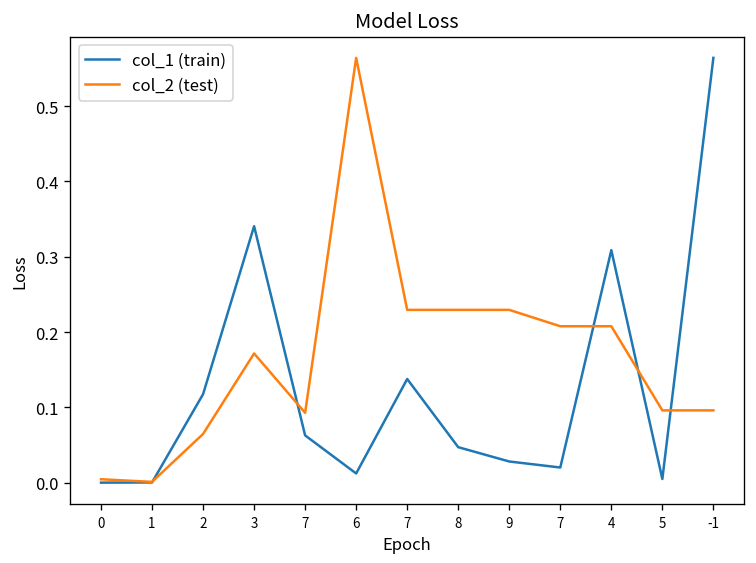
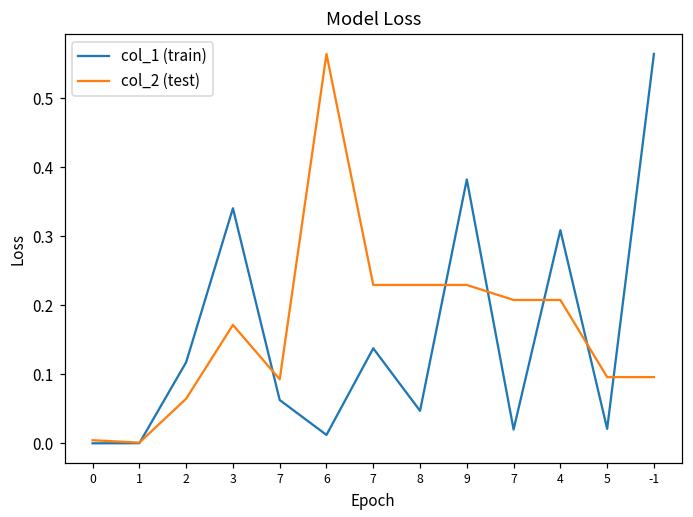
col_1 (train), 9: 0.03 -> 0.38
col_1 (train), 5: 0.00 -> 0.02
